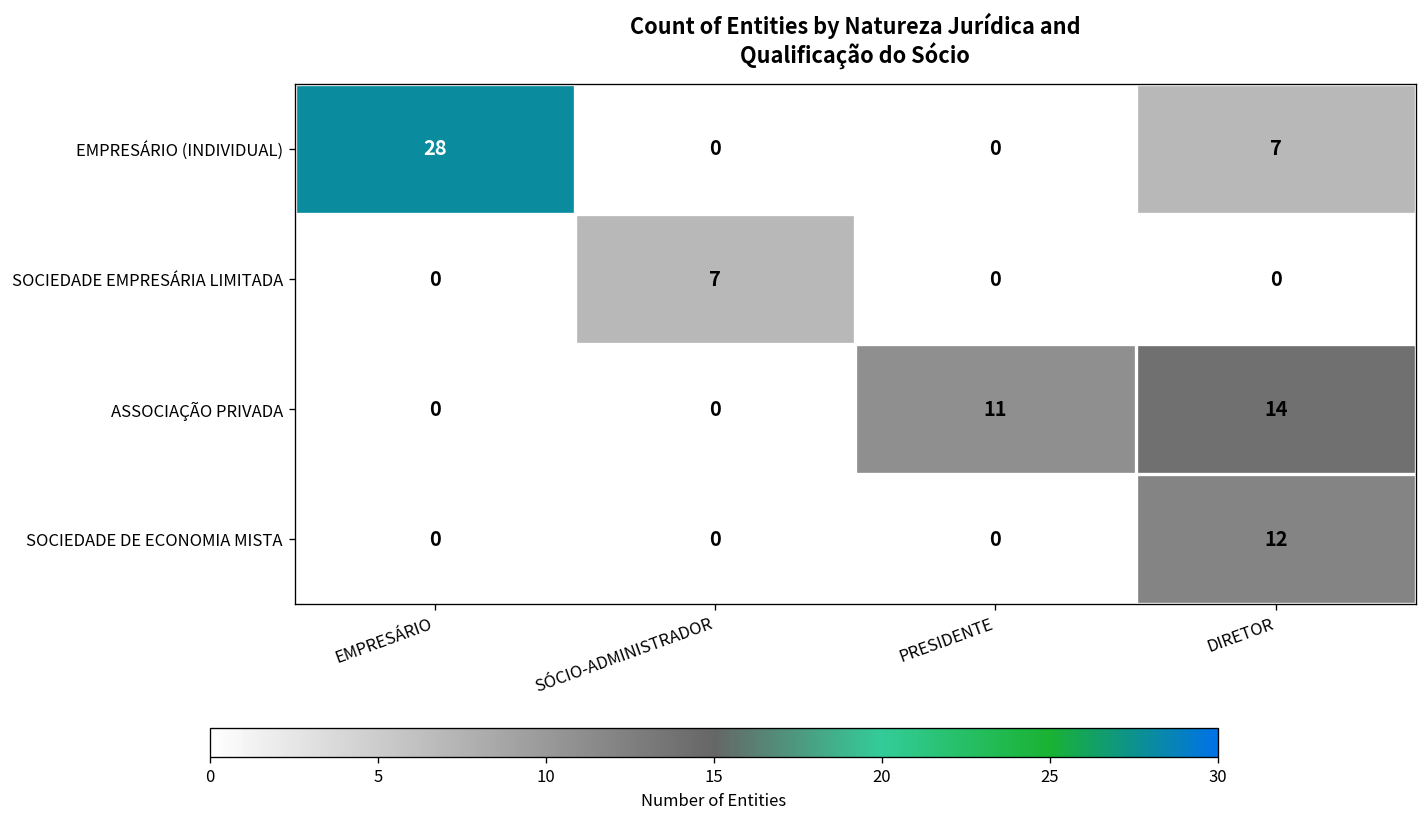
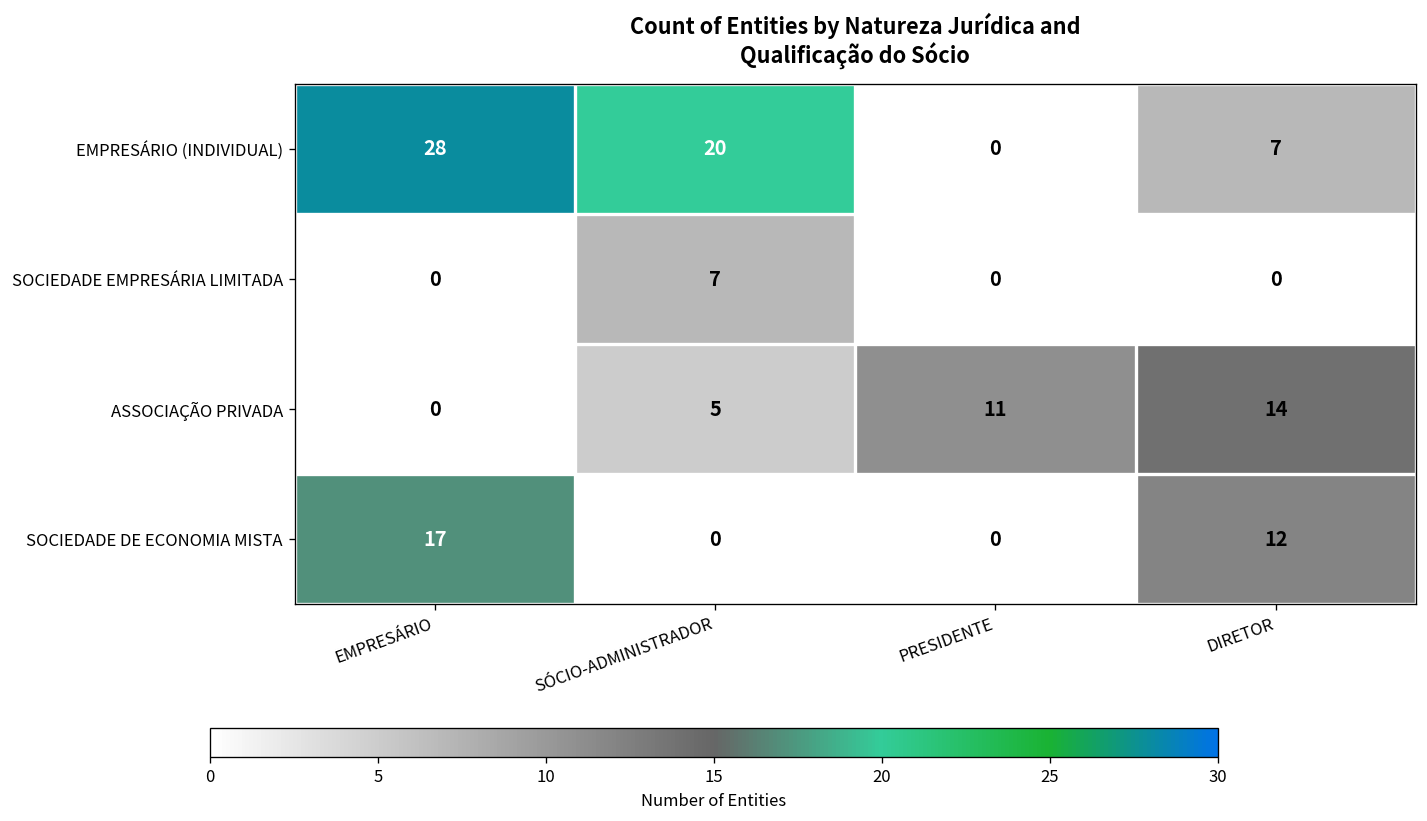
EMPRESÁRIO (INDIVIDUAL), SÓCIO-ADMINISTRADOR: 0 -> 20
ASSOCIAÇÃO PRIVADA, SÓCIO-ADMINISTRADOR: 0 -> 5
SOCIEDADE DE ECONOMIA MISTA, EMPRESÁRIO: 0 -> 17
